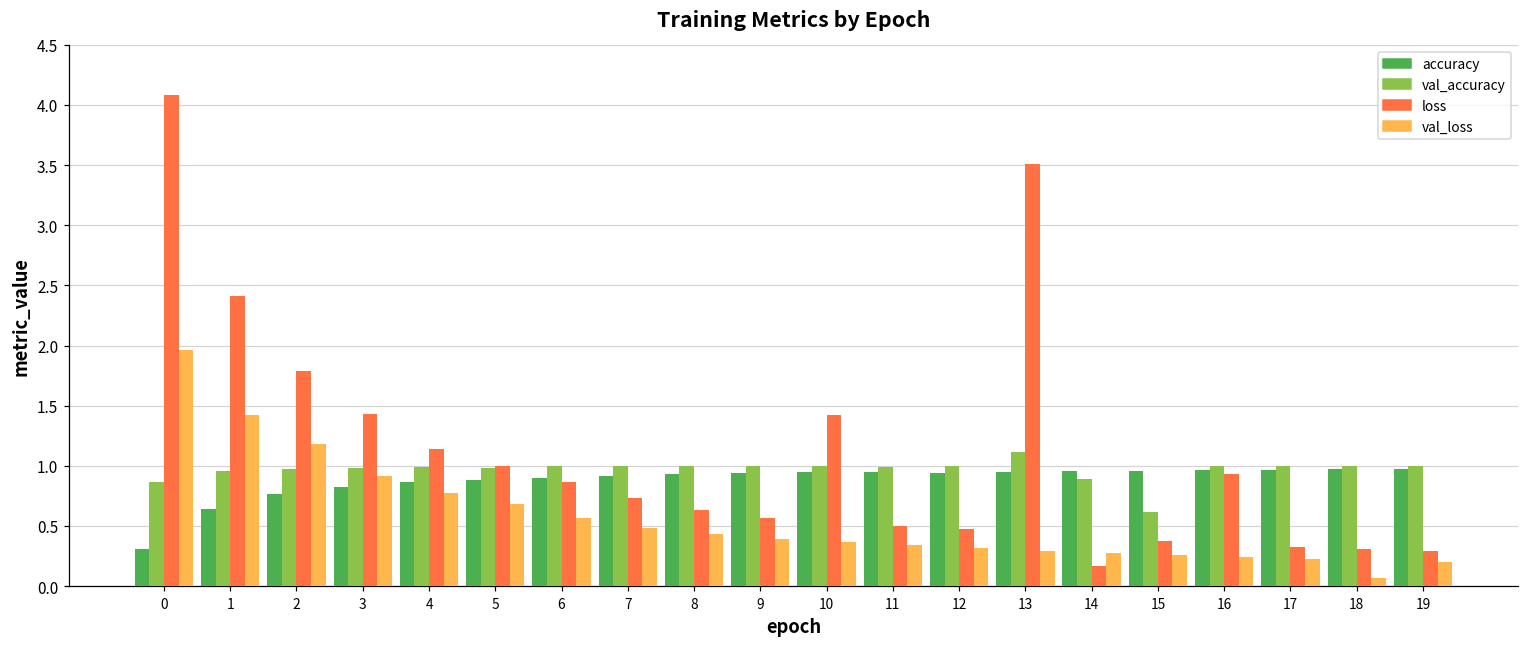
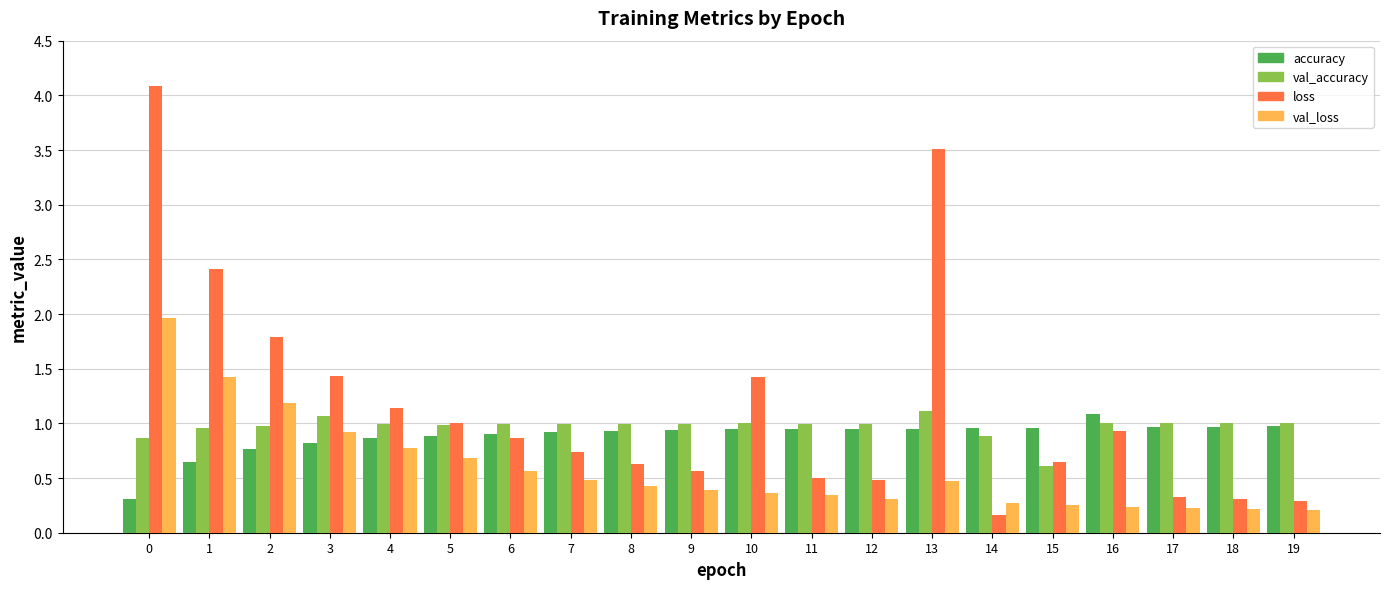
val_accuracy, 3: 0.98 -> 1.07
val_loss, 13: 0.29 -> 0.47
loss, 15: 0.38 -> 0.65
accuracy, 16: 0.96 -> 1.09
val_loss, 18: 0.07 -> 0.21
